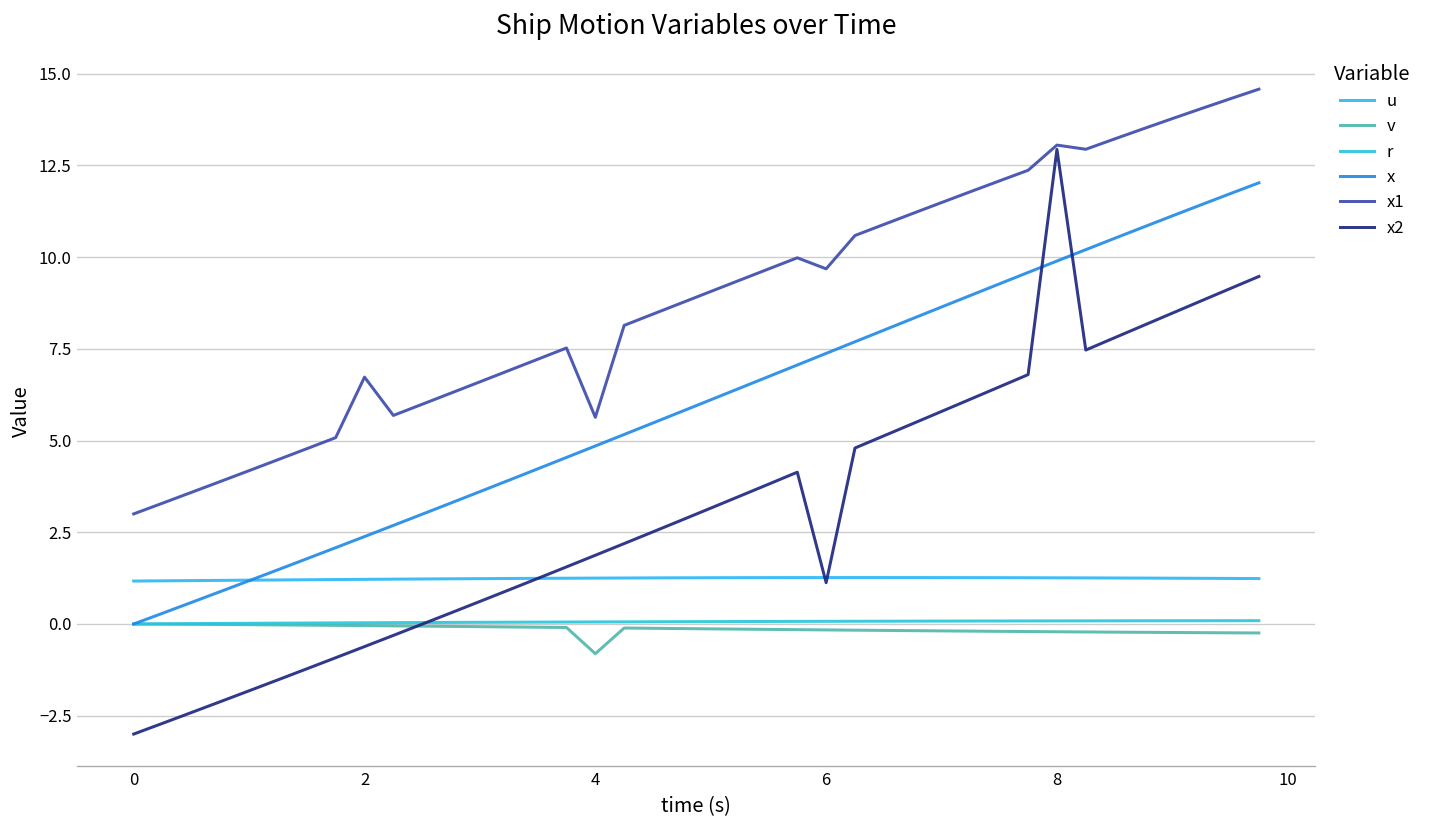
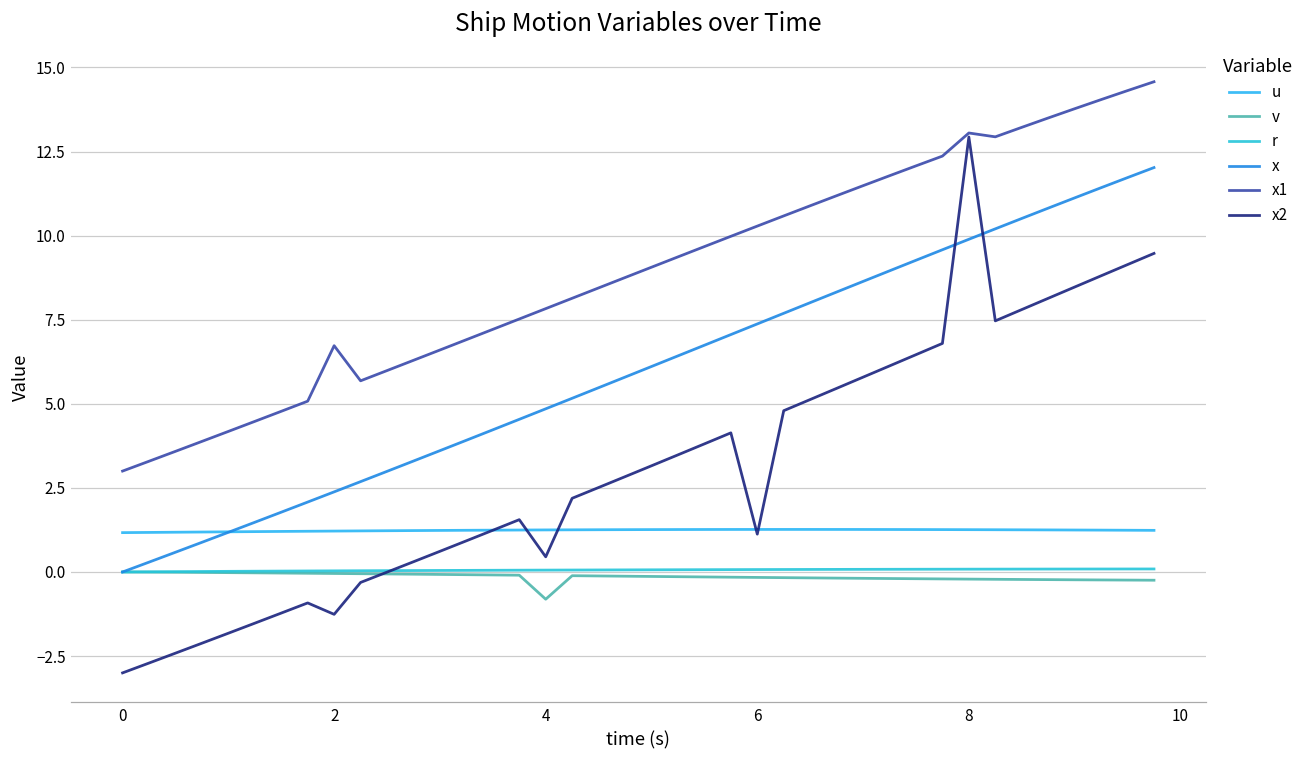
x2, 2: -0.6 -> -1.3
x1, 4: 5.6 -> 7.8
x2, 4: 1.9 -> 0.5
x1, 6: 9.7 -> 10.3
